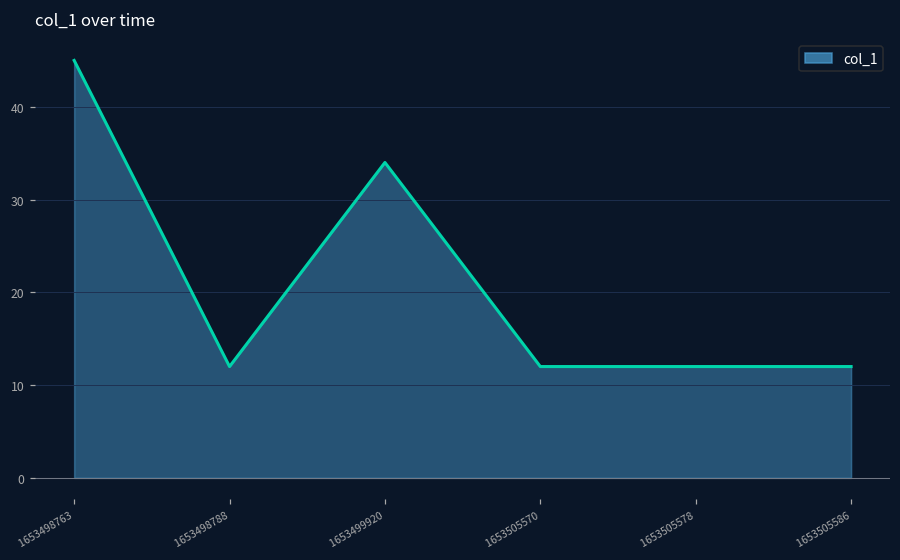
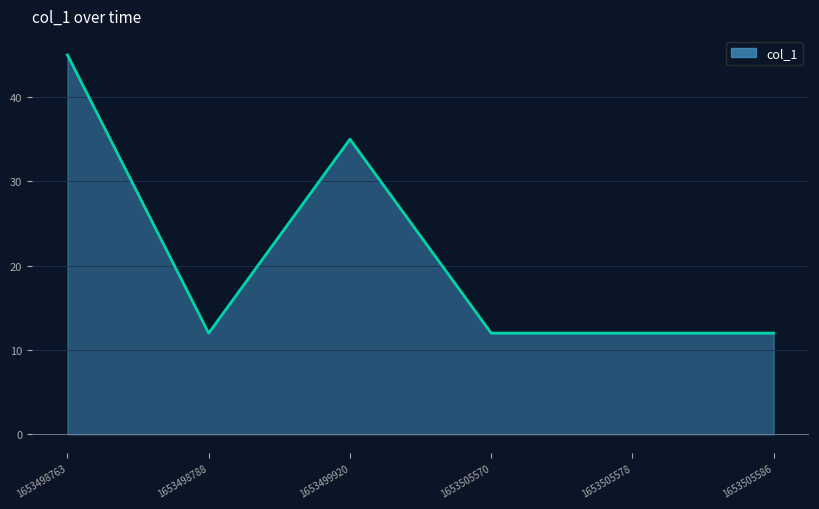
1653499920: 34 -> 35
